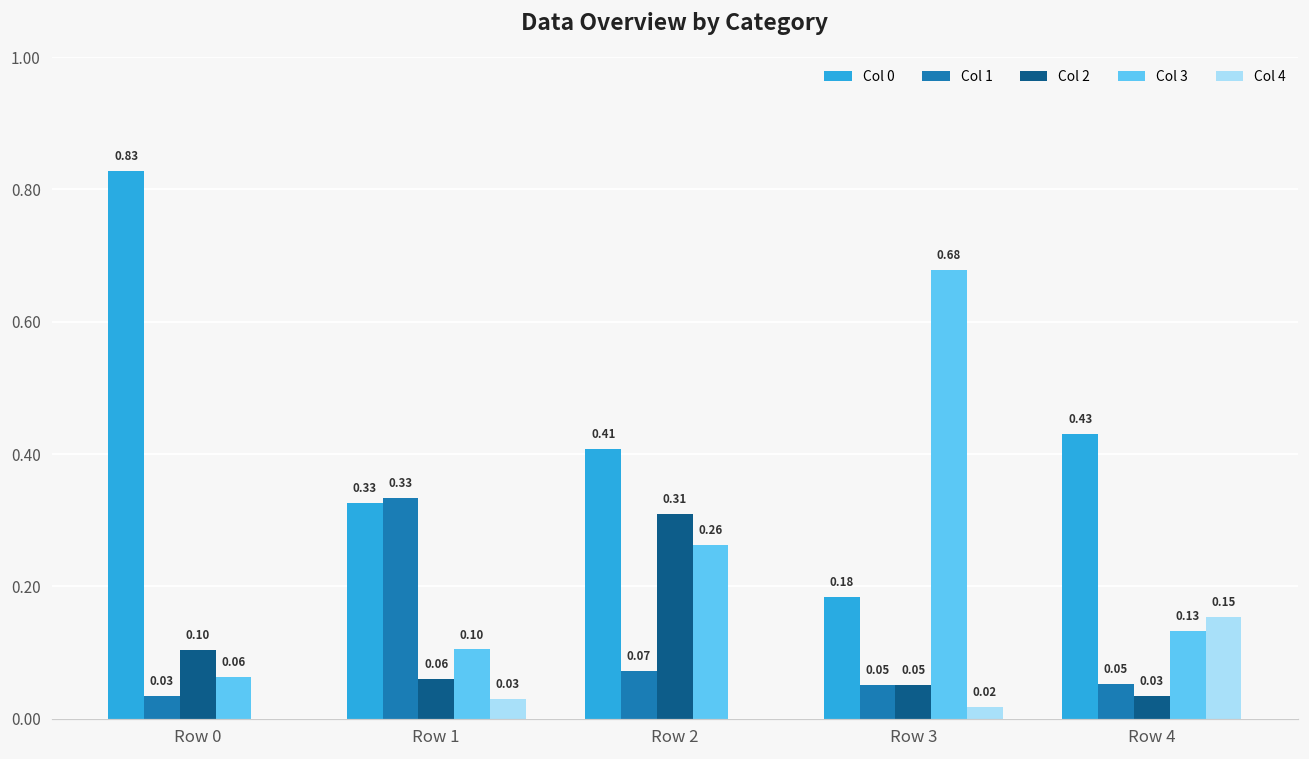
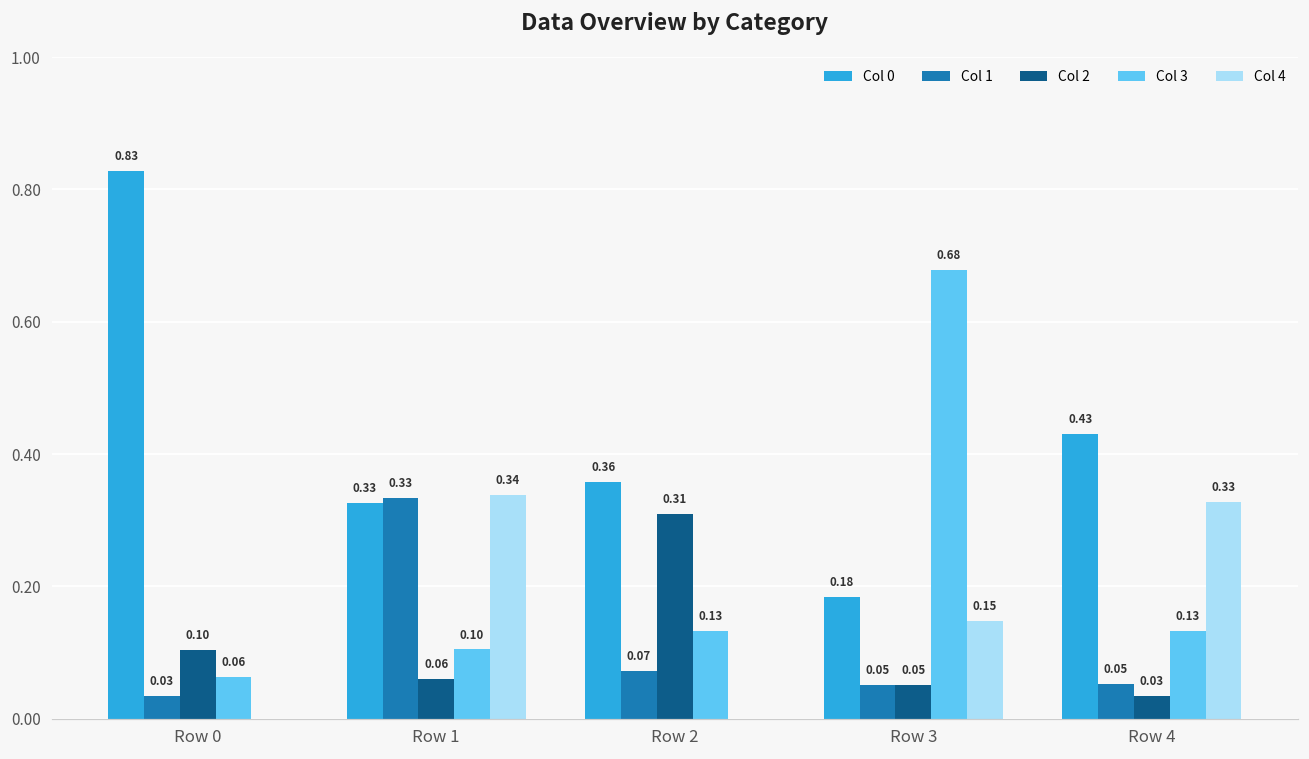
Col 4, Row 1: 0.03 -> 0.34
Col 0, Row 2: 0.41 -> 0.36
Col 3, Row 2: 0.26 -> 0.13
Col 4, Row 3: 0.02 -> 0.15
Col 4, Row 4: 0.15 -> 0.33
